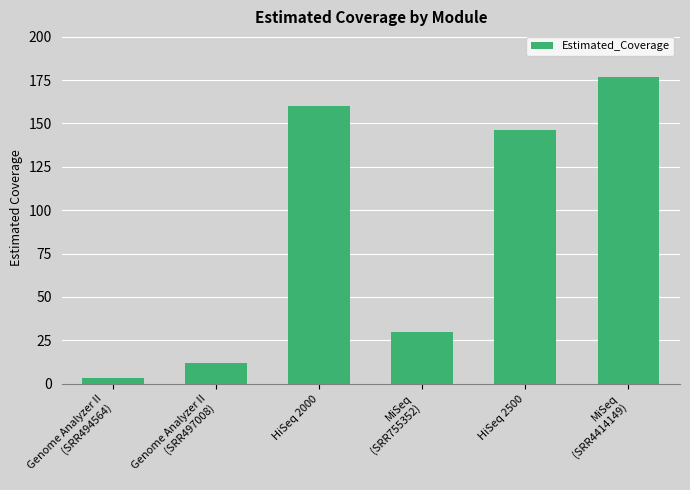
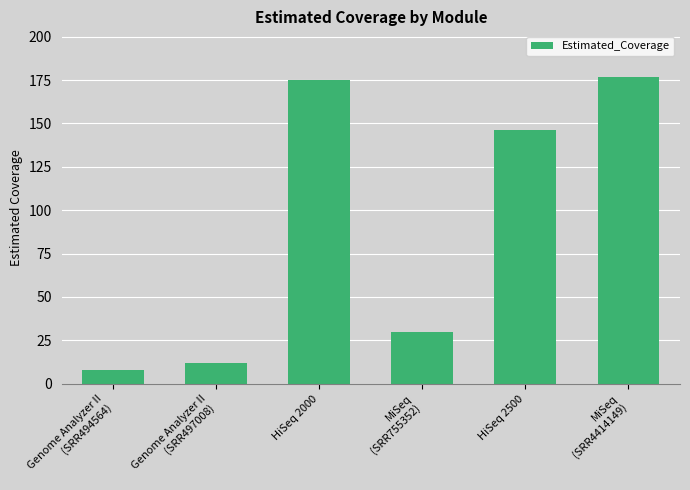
Genome Analyzer II (SRR494564): 3 -> 8
HiSeq 2000: 160 -> 175
